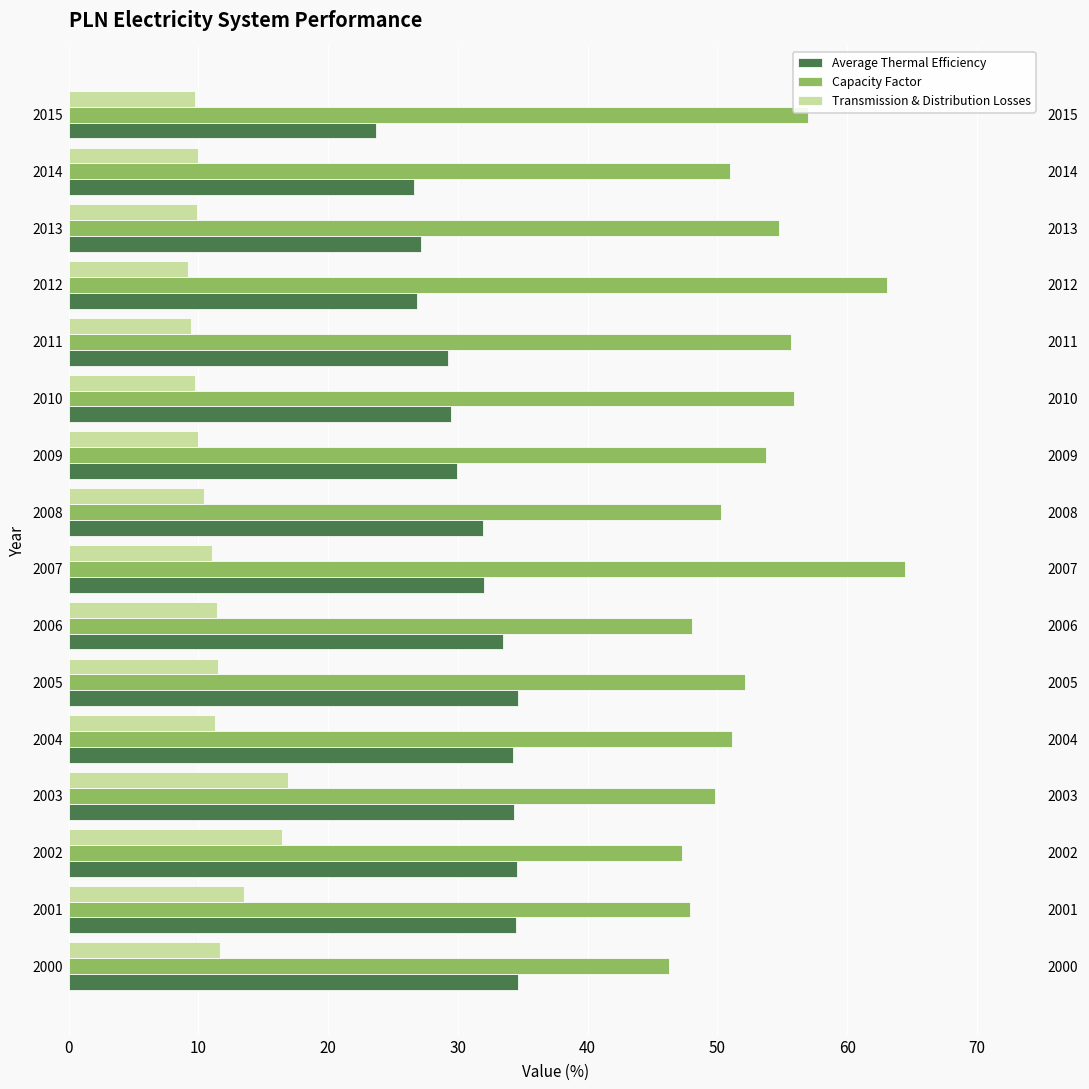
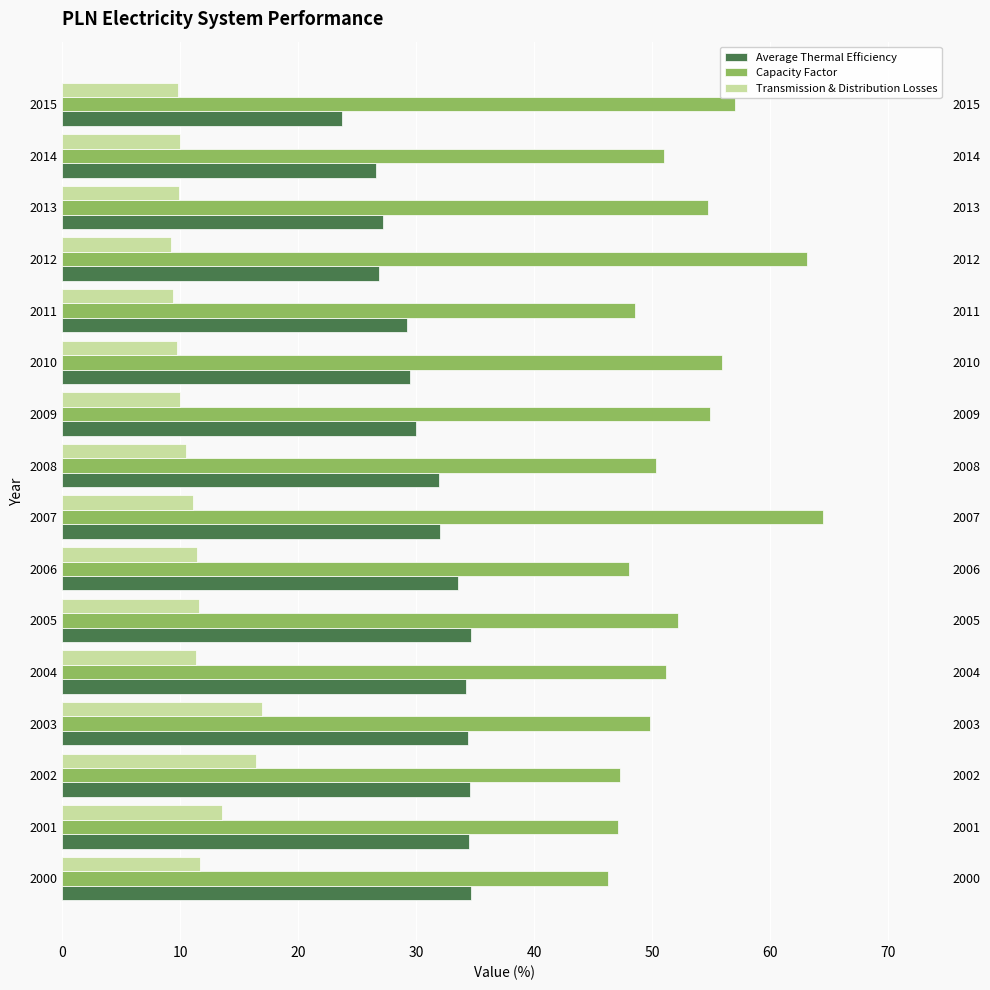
Capacity Factor, 2011: 55.7 -> 48.5
Capacity Factor, 2009: 53.7 -> 54.9
Capacity Factor, 2001: 47.9 -> 47.1
